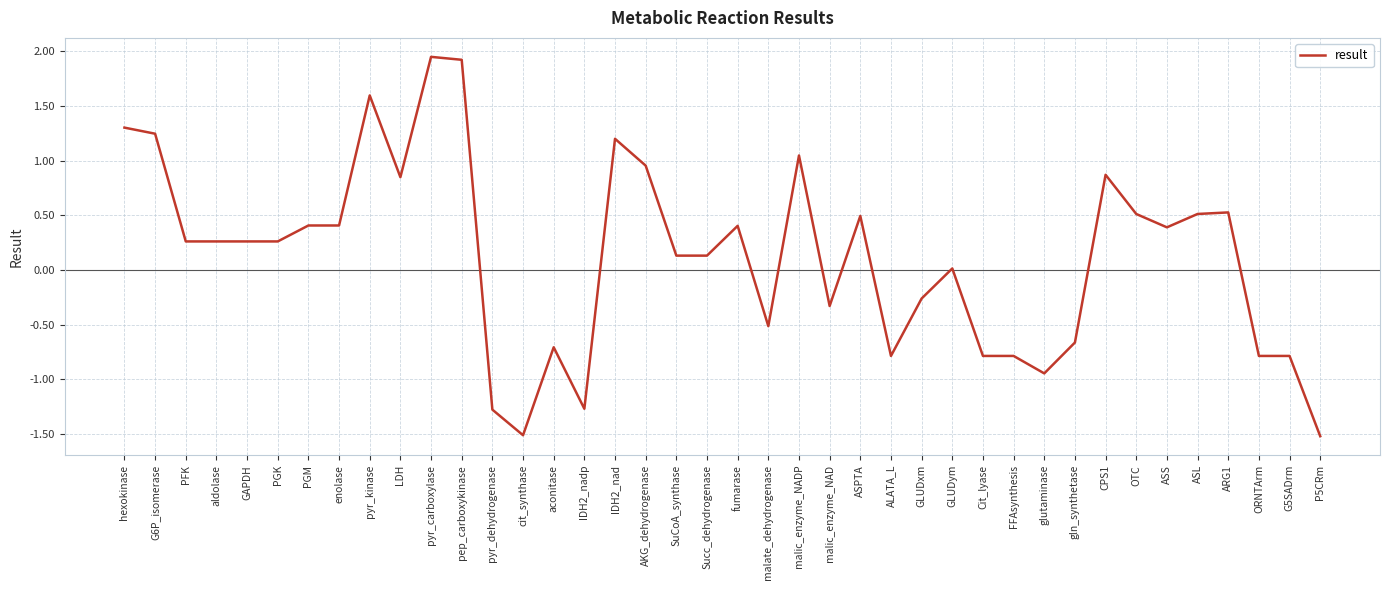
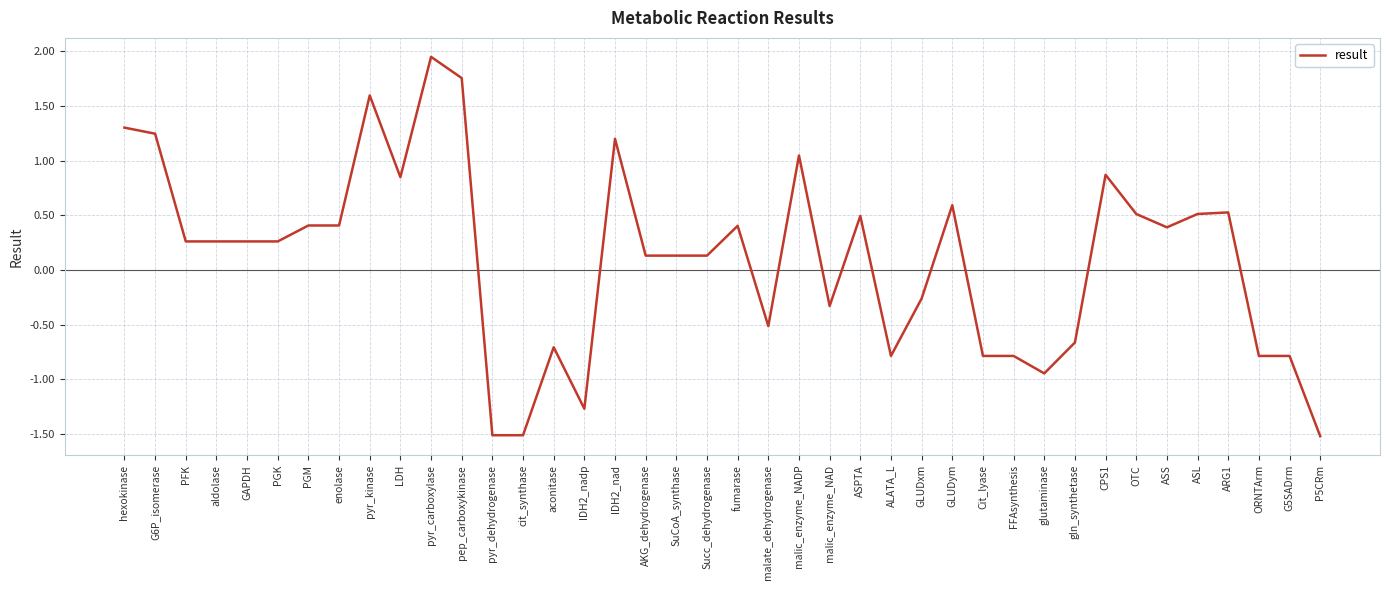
pep_carboxykinase: 1.92 -> 1.76
pyr_dehydrogenase: -1.28 -> -1.51
AKG_dehydrogenase: 0.95 -> 0.13
GLUDym: 0.01 -> 0.59
